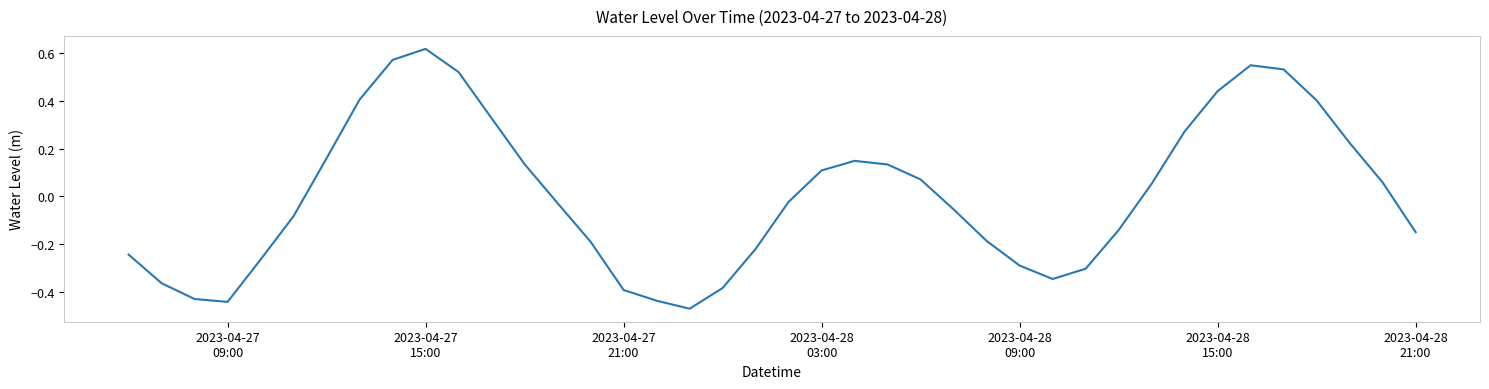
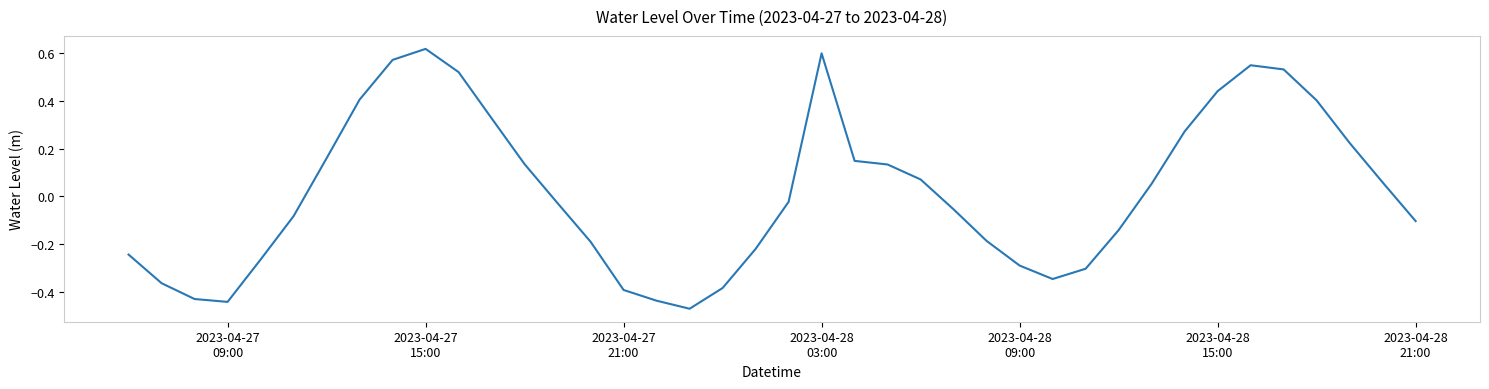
2023-04-28 03:00: 0.11 -> 0.60
2023-04-28 21:00: -0.15 -> -0.10
